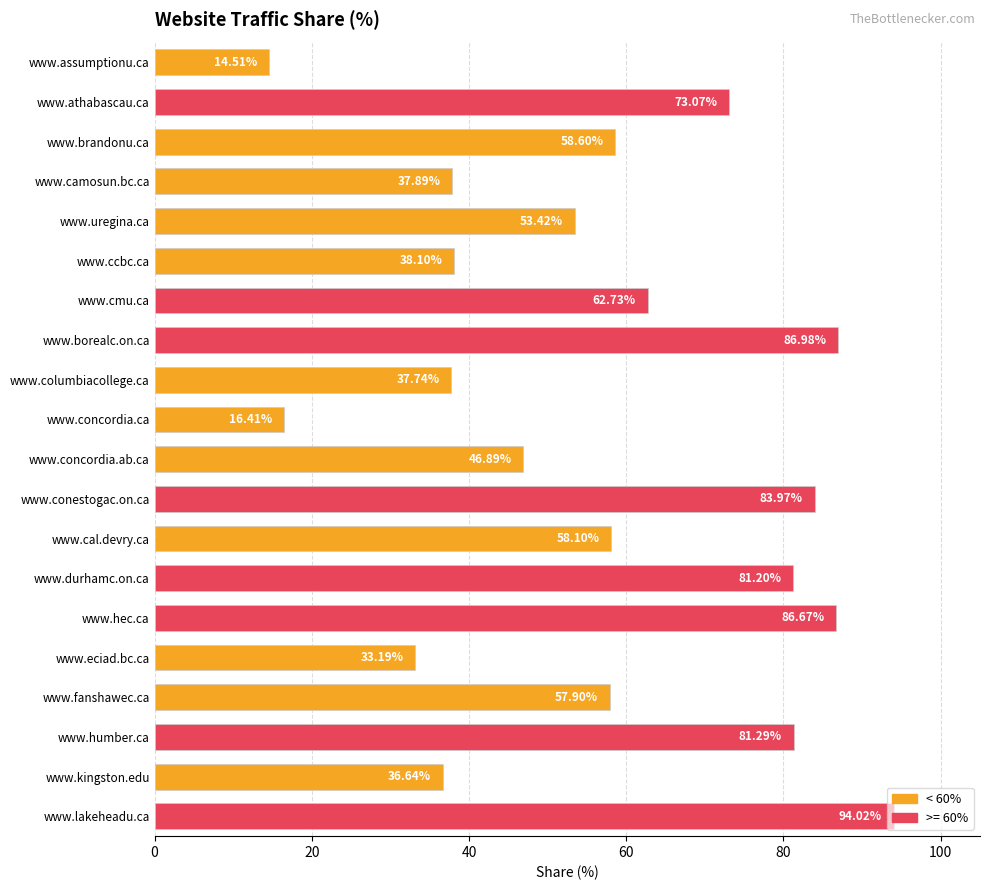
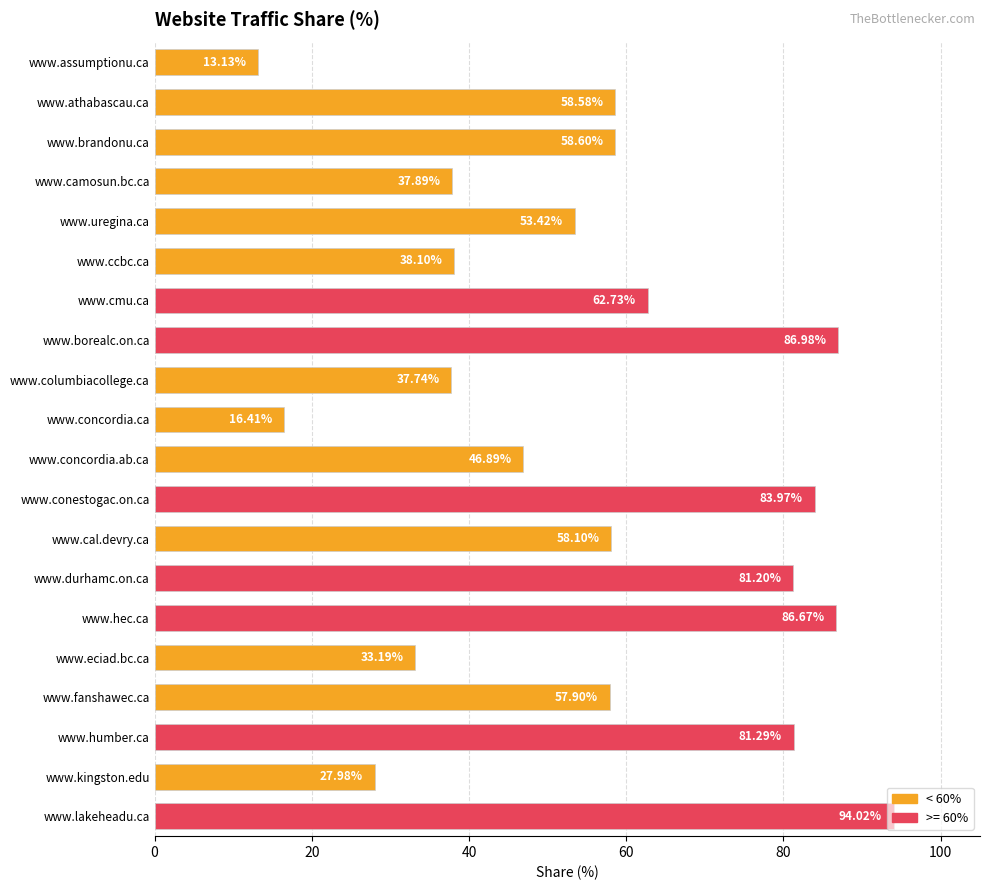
www.assumptionu.ca: 14.51% -> 13.13%
www.athabascau.ca: 73.07% -> 58.58%
www.kingston.edu: 36.64% -> 27.98%
